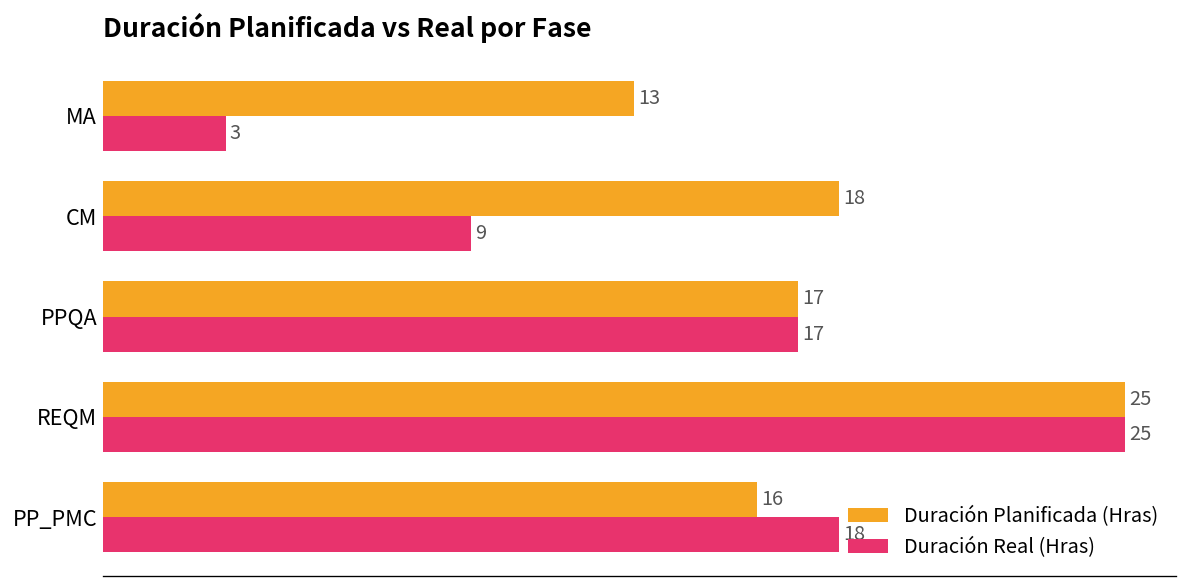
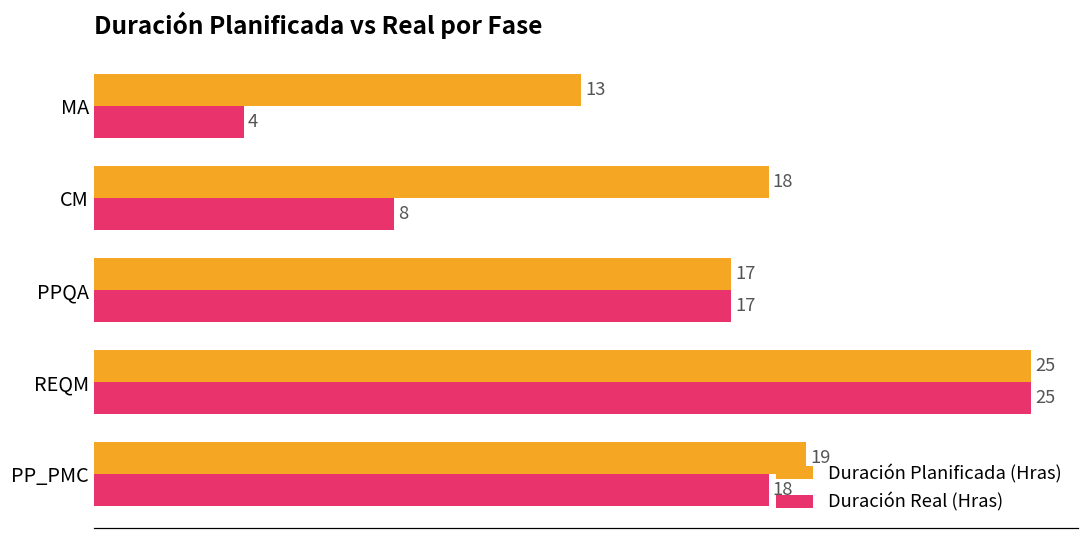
Duración Real (Hras), MA: 3 -> 4
Duración Real (Hras), CM: 9 -> 8
Duración Planificada (Hras), PP_PMC: 16 -> 19
